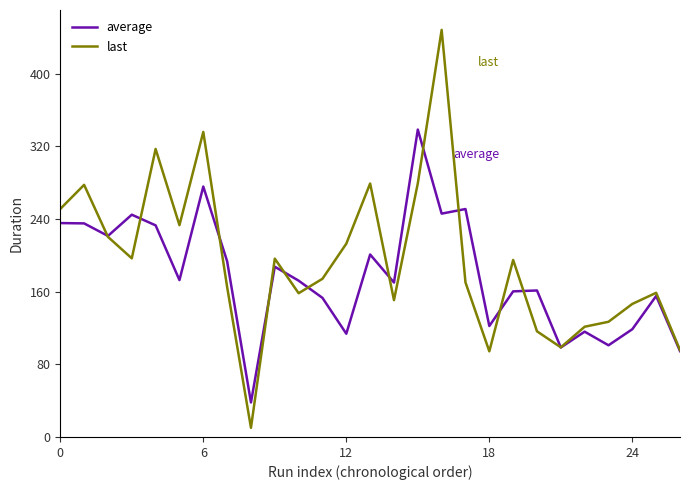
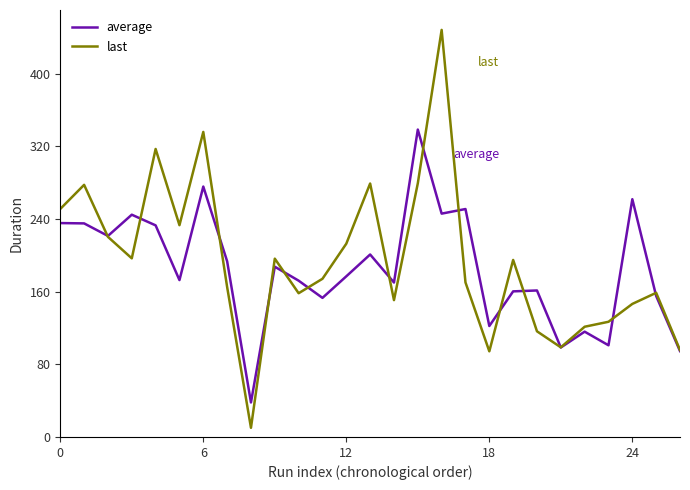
average, 12: 110 -> 180
average, 24: 120 -> 260
